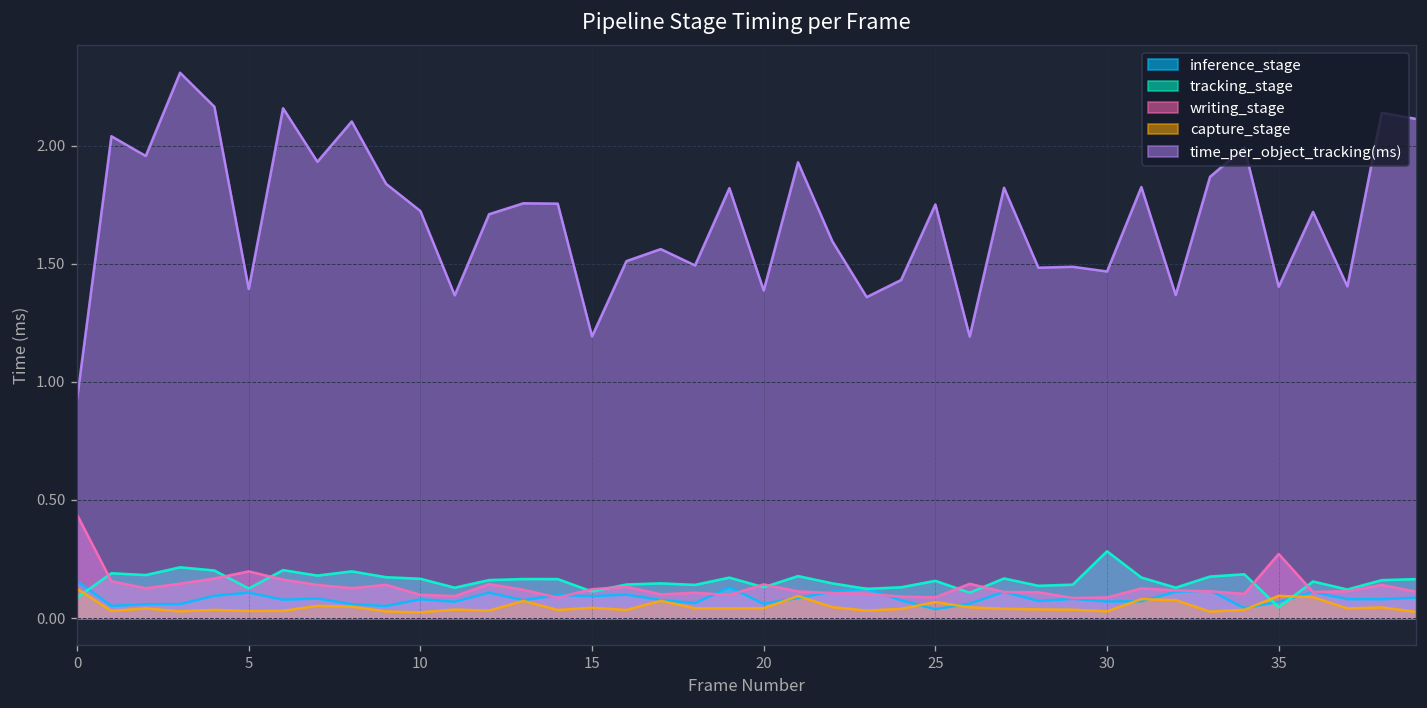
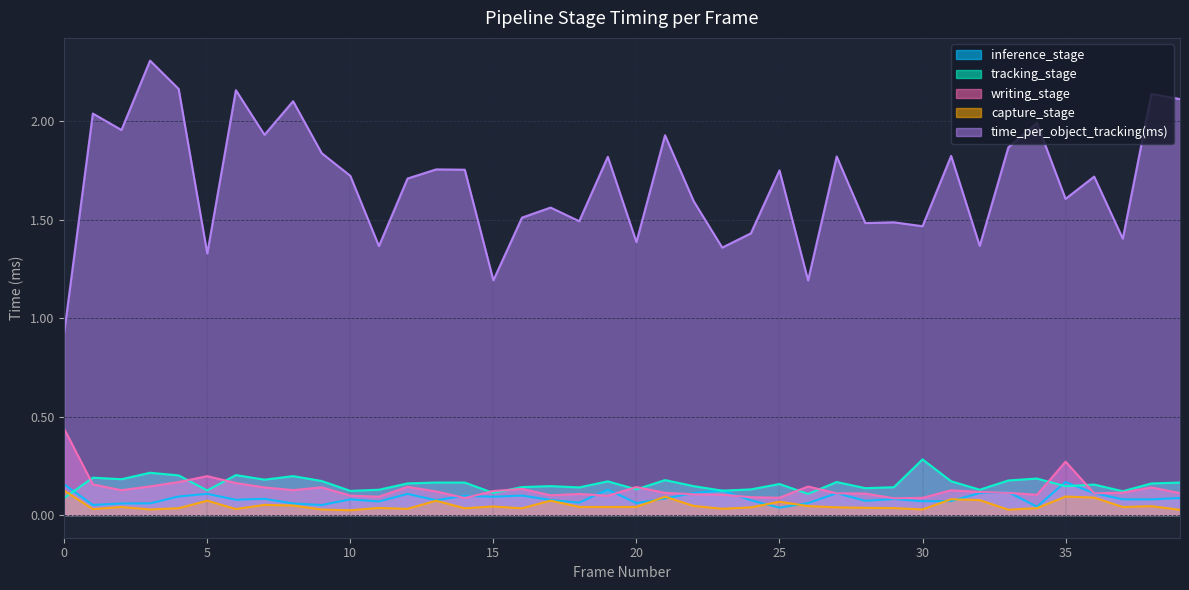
capture_stage, 5: 0.03 -> 0.07
time_per_object_tracking(ms), 5: 1.39 -> 1.33
tracking_stage, 10: 0.17 -> 0.12
inference_stage, 35: 0.07 -> 0.17
tracking_stage, 35: 0.05 -> 0.15
time_per_object_tracking(ms), 35: 1.40 -> 1.61
